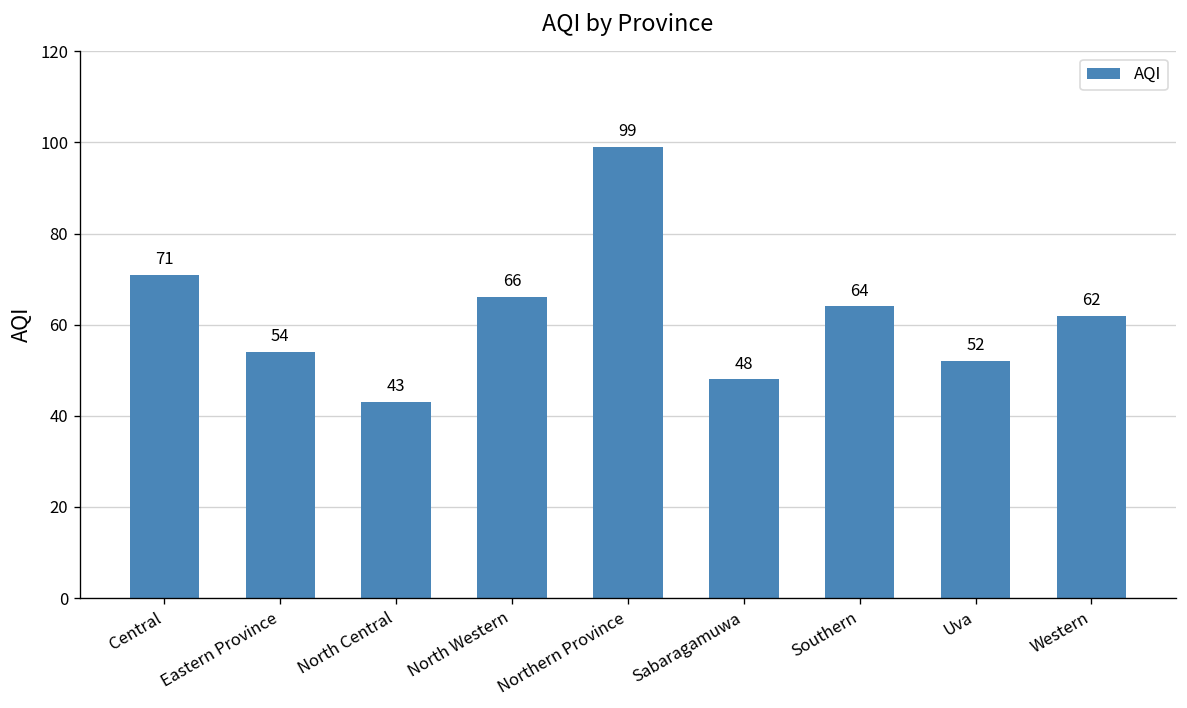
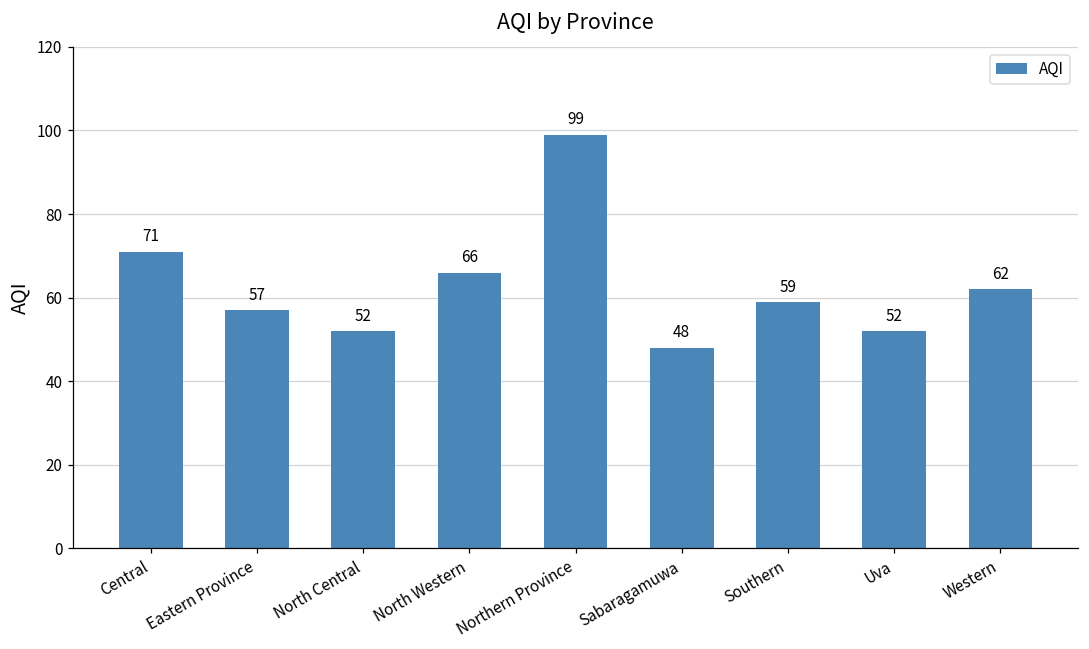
Eastern Province: 54 -> 57
North Central: 43 -> 52
Southern: 64 -> 59
